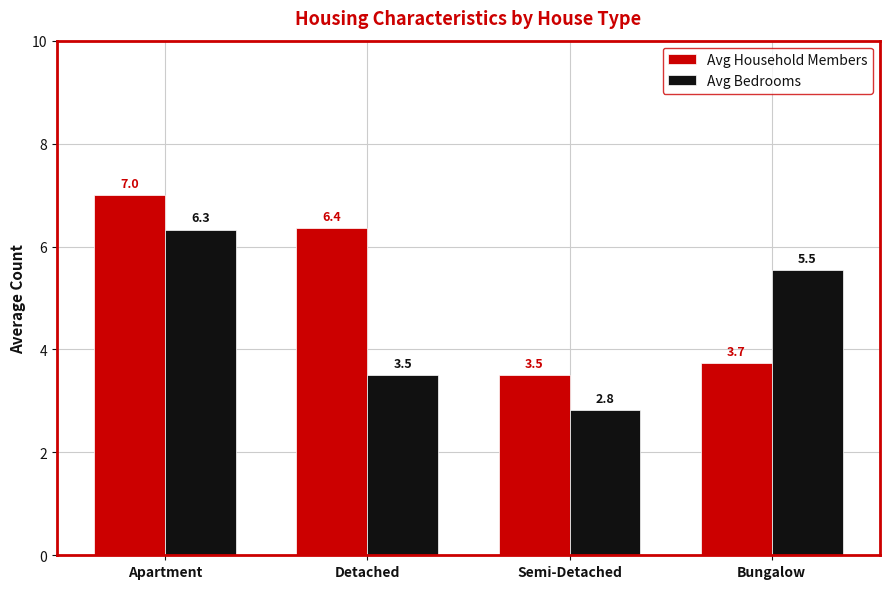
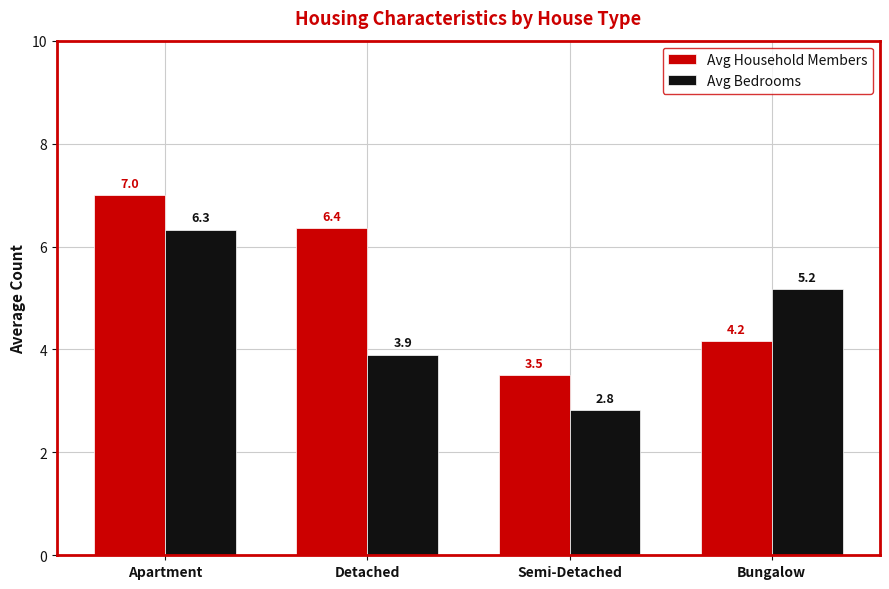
Avg Bedrooms, Detached: 3.5 -> 3.9
Avg Household Members, Bungalow: 3.7 -> 4.2
Avg Bedrooms, Bungalow: 5.5 -> 5.2
